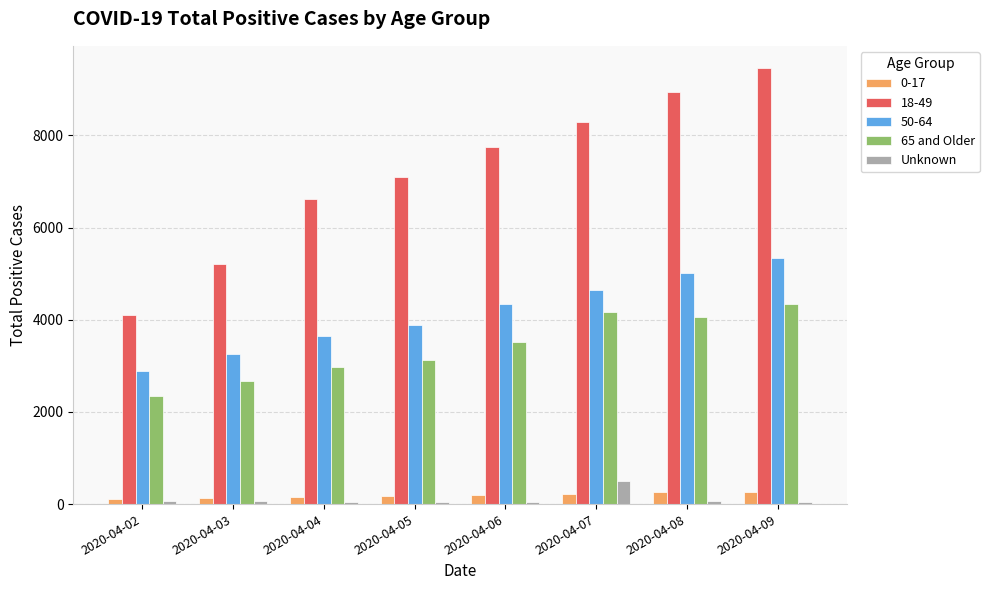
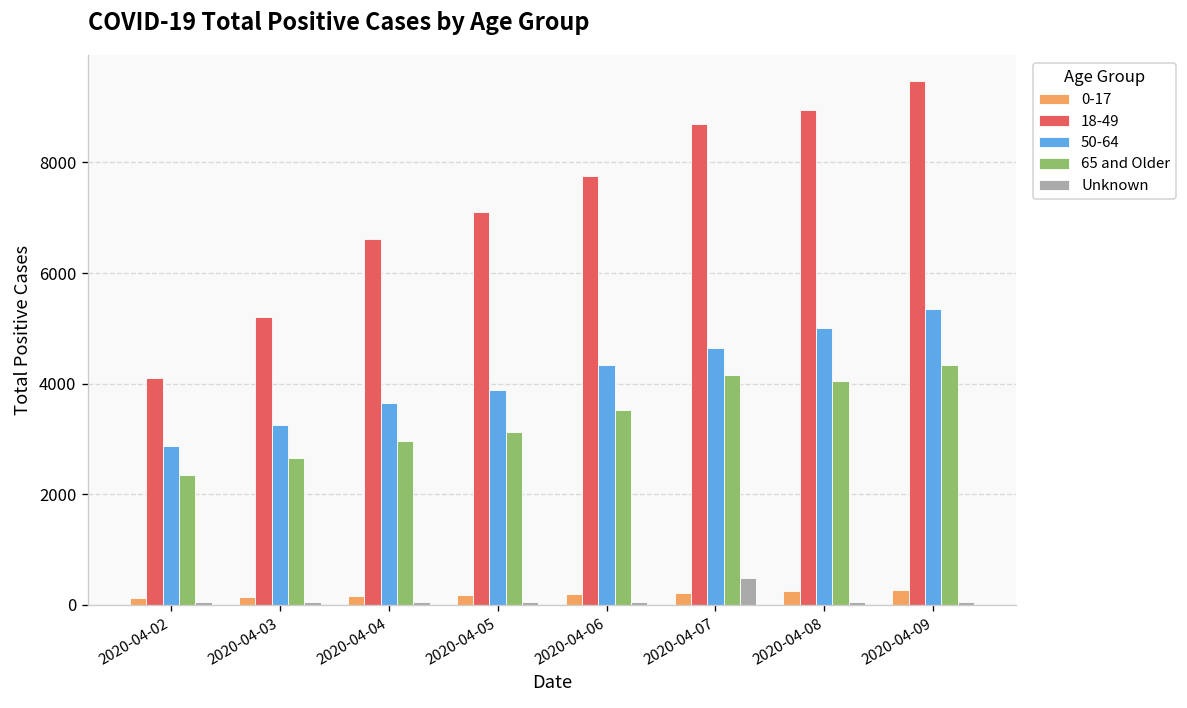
18-49, 2020-04-07: 8300 -> 8700
